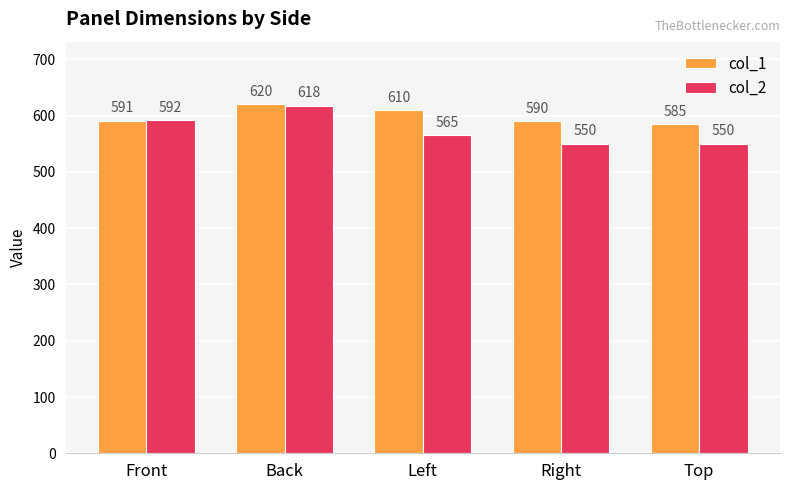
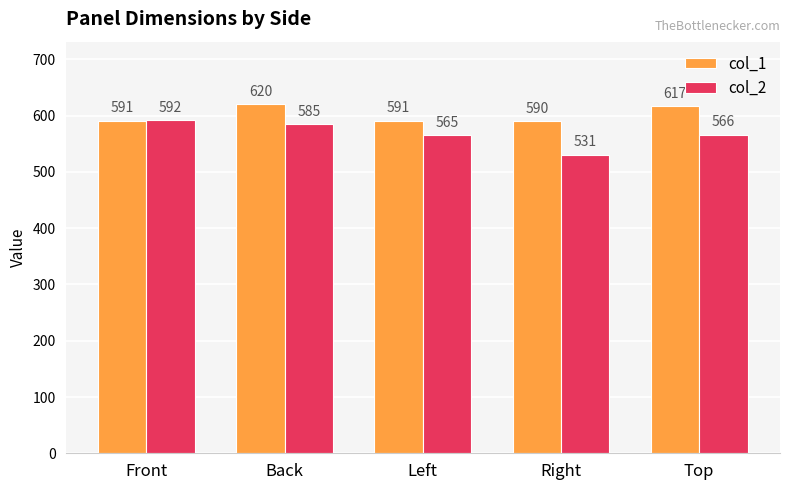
col_2, Back: 618 -> 585
col_1, Left: 610 -> 591
col_2, Right: 550 -> 531
col_1, Top: 585 -> 617
col_2, Top: 550 -> 566
